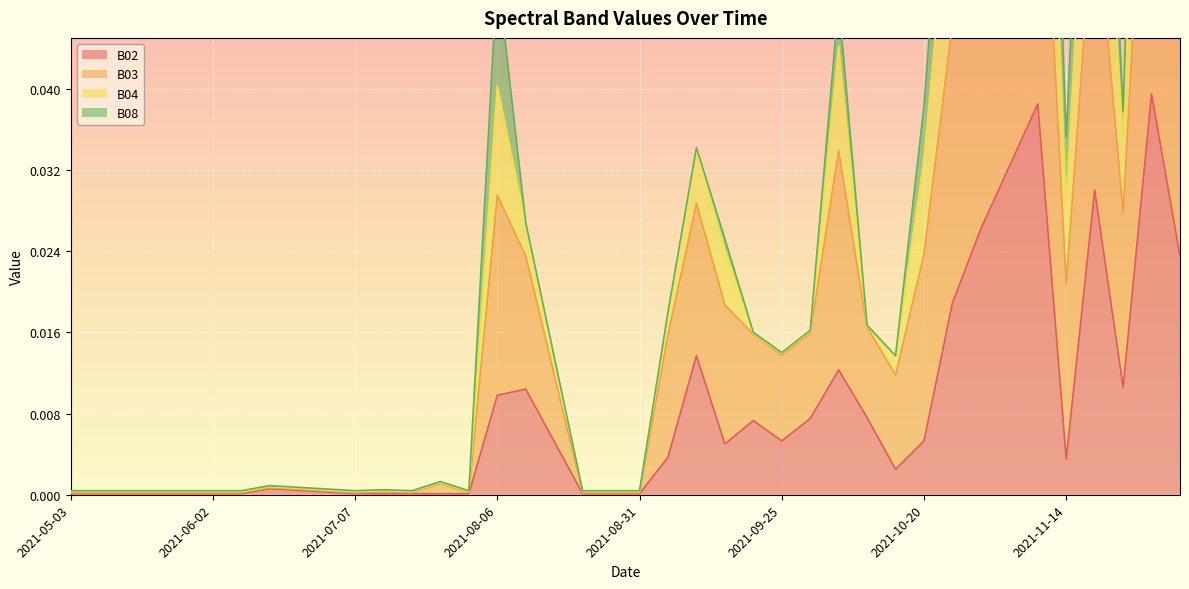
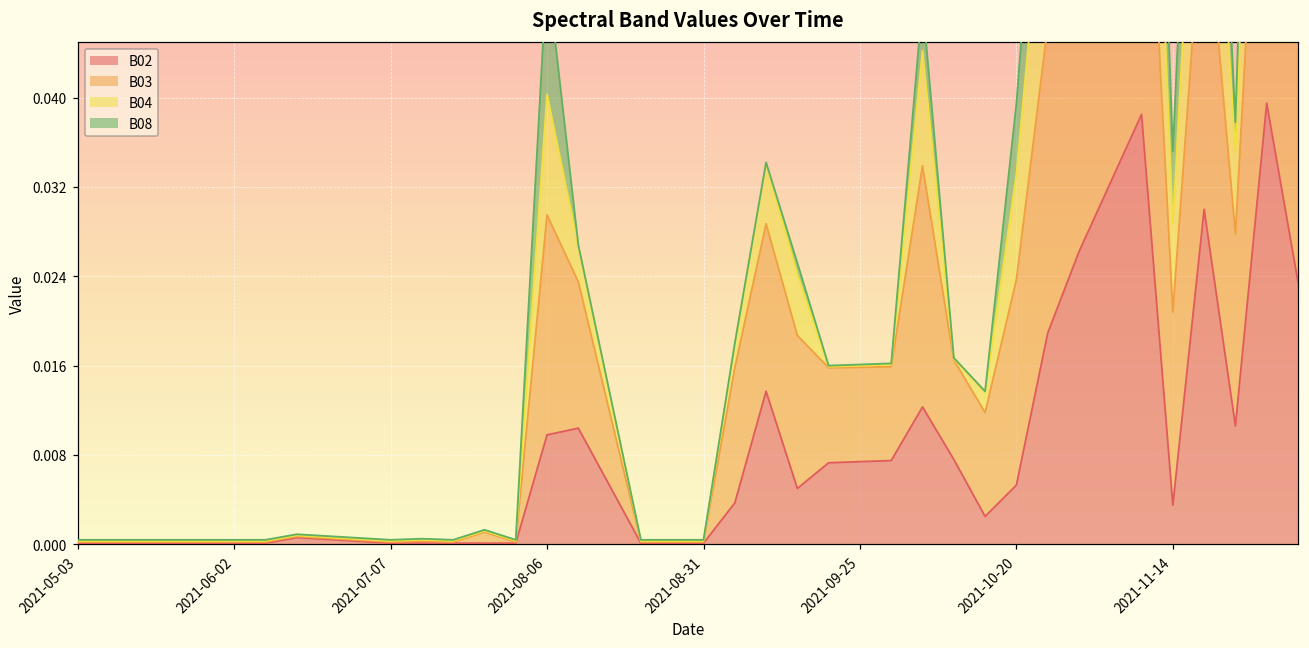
B02, 2021-09-25: 0.0053 -> 0.0074
B08, 2021-10-20: 0.0051 -> 0.0063
